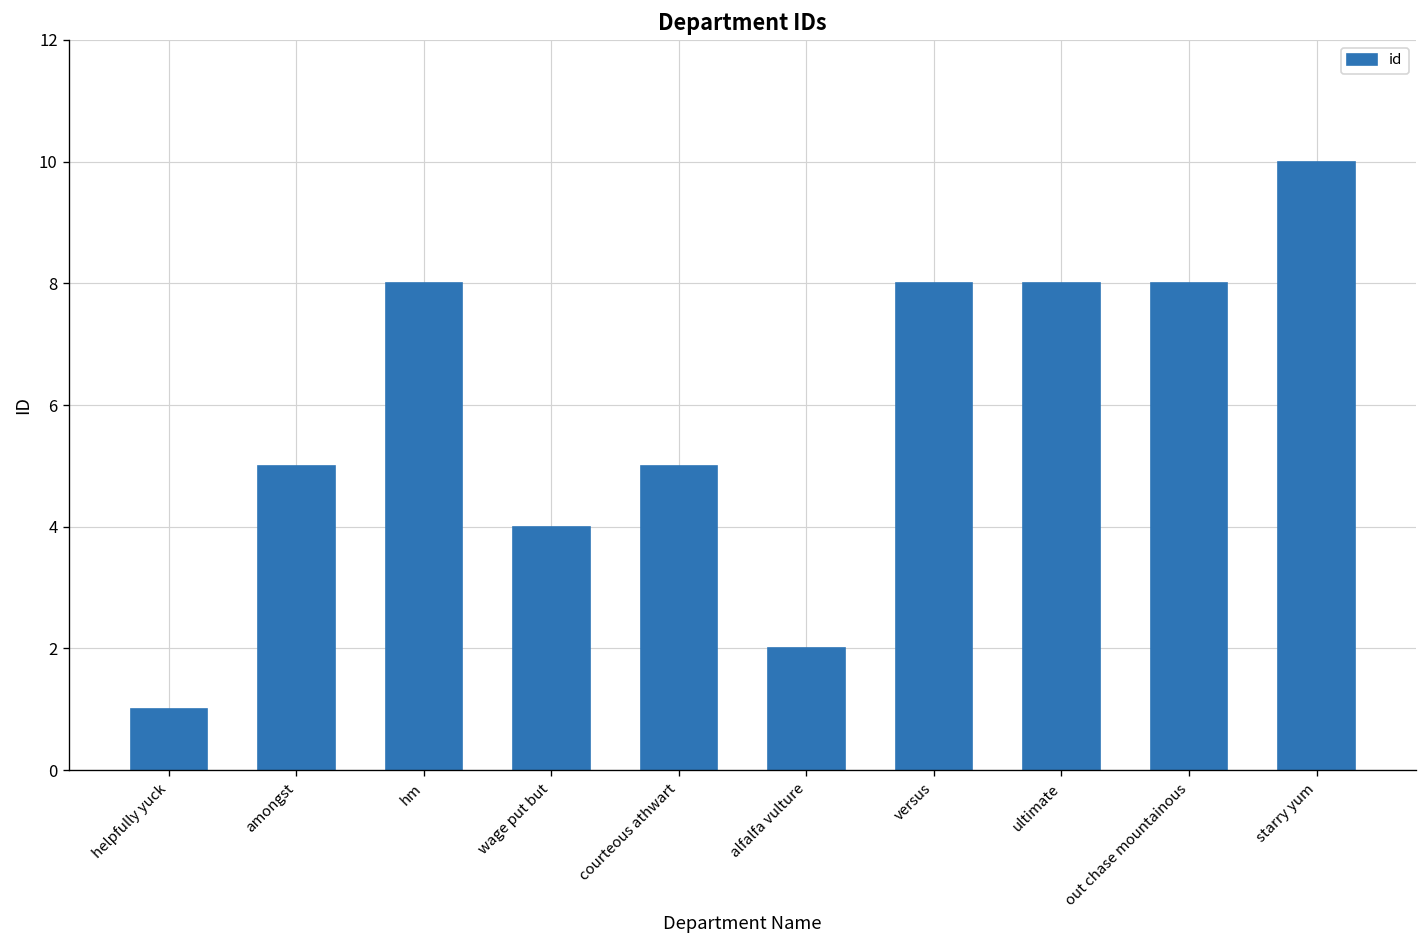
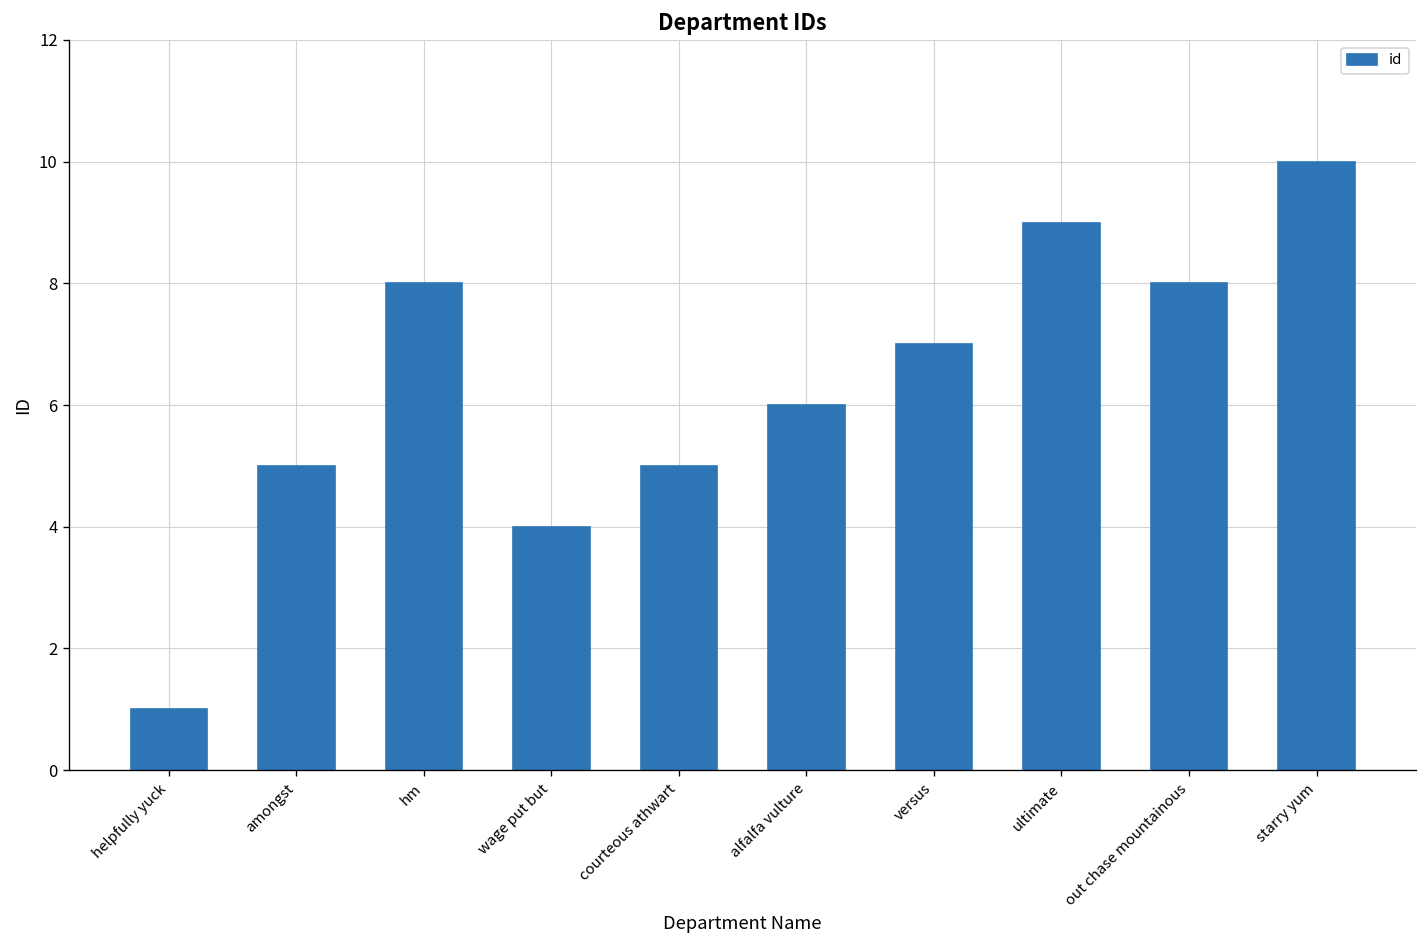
alfalfa vulture: 2 -> 6
versus: 8 -> 7
ultimate: 8 -> 9
